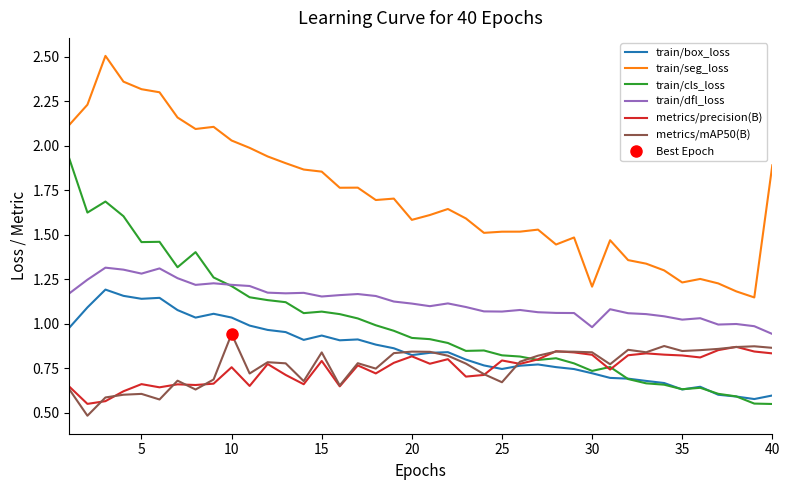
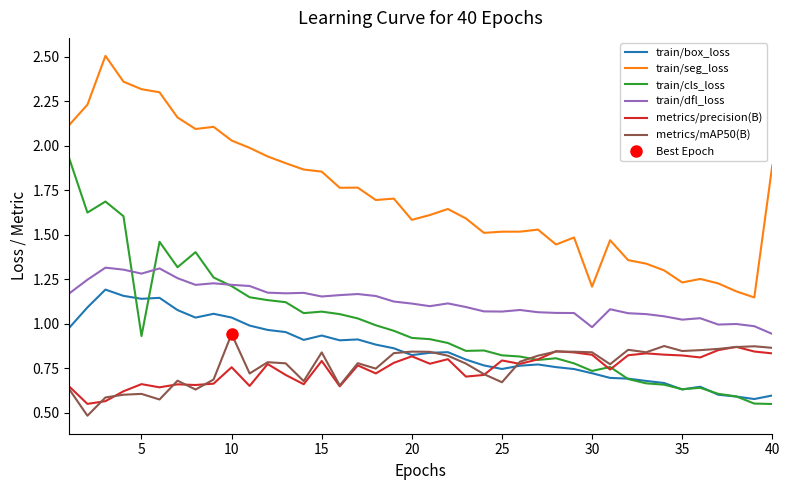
train/cls_loss, 5: 1.46 -> 0.93
